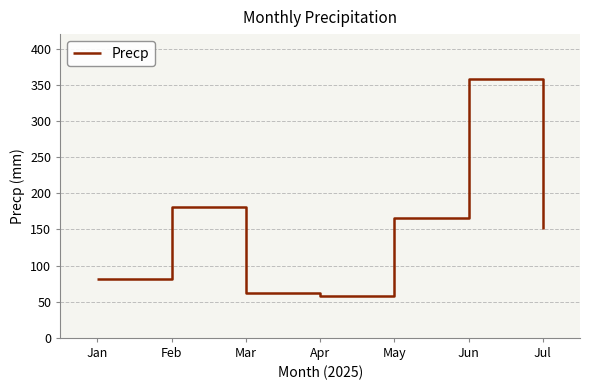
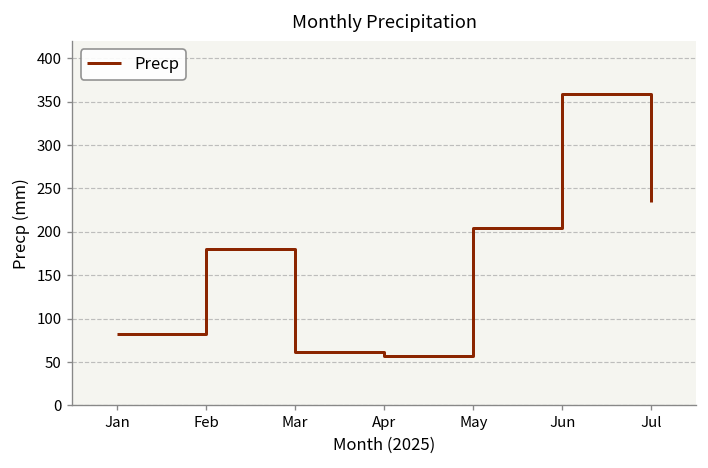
May: 170 -> 200
Jul: 150 -> 230
